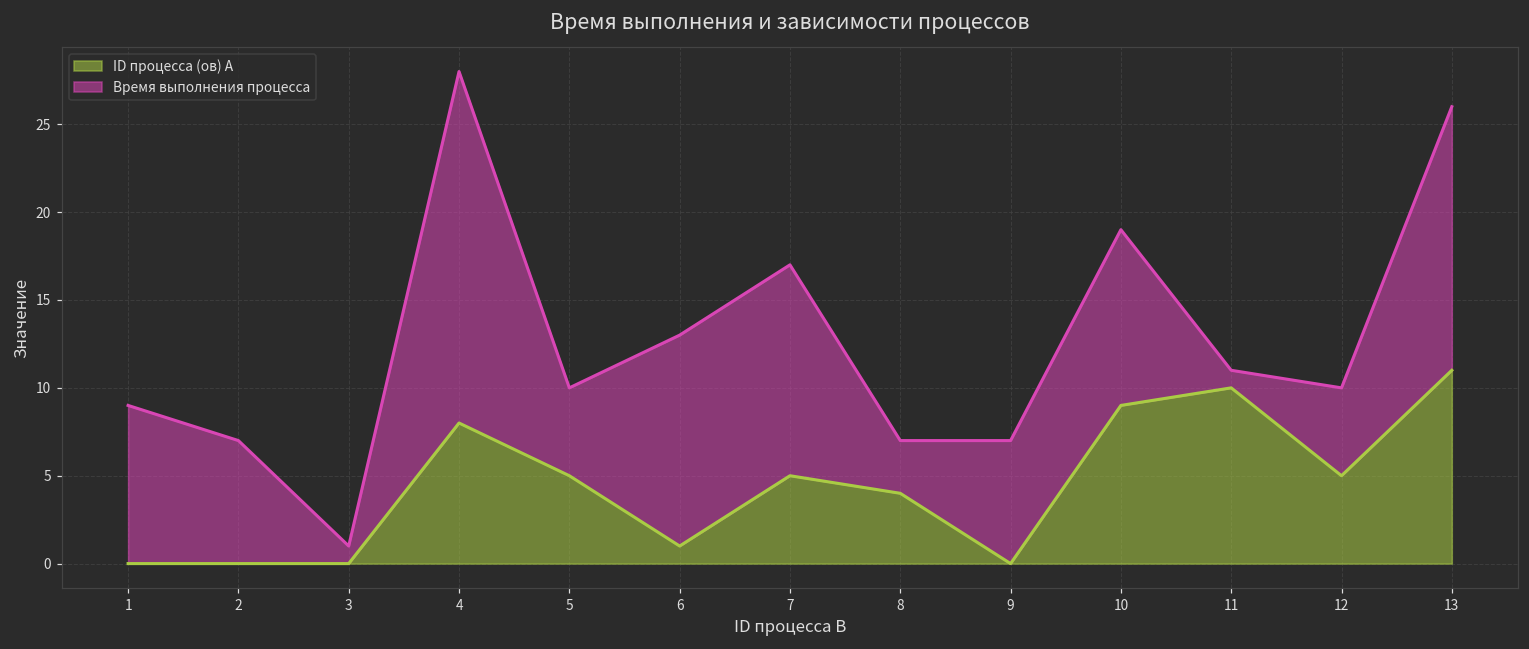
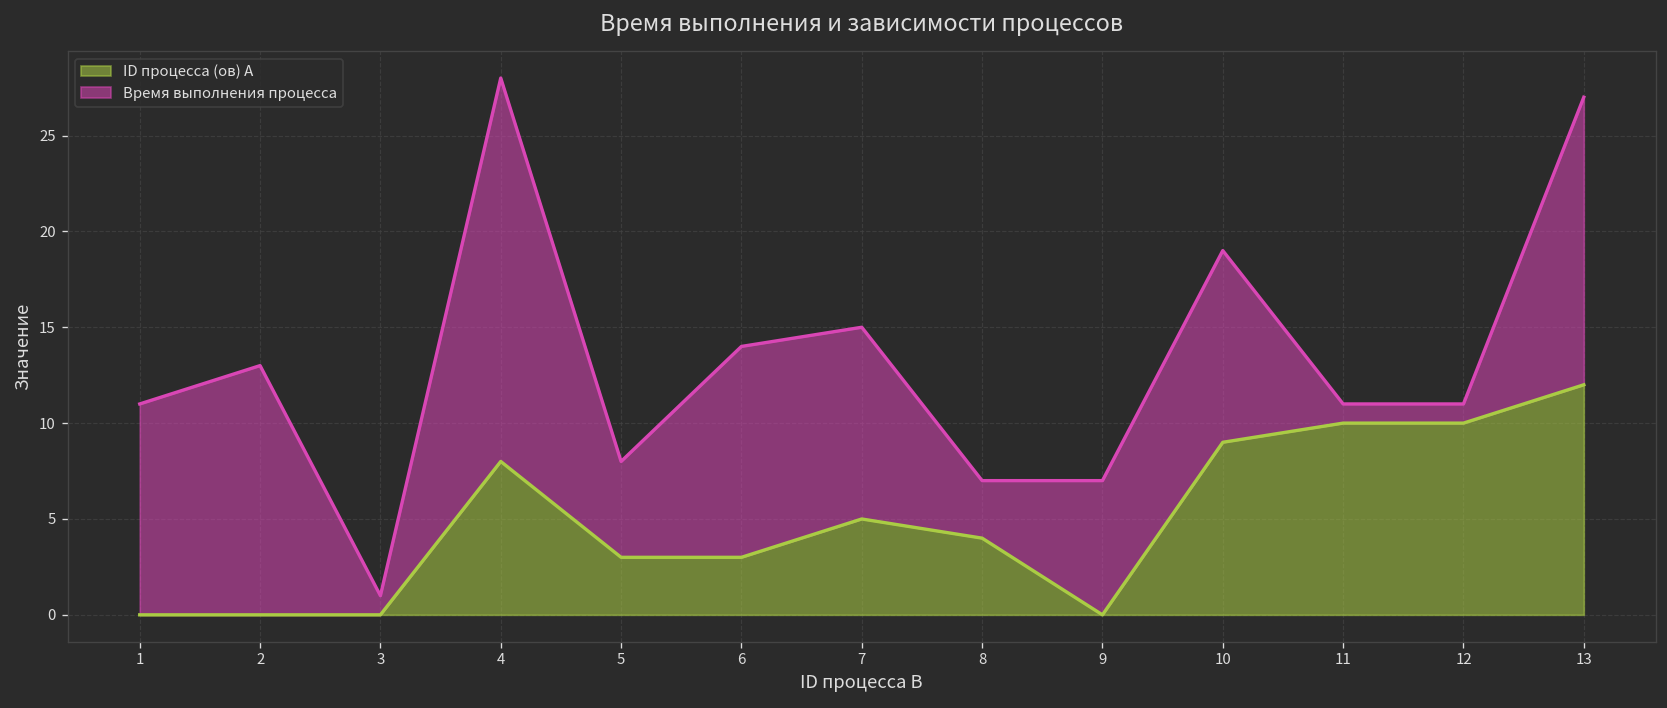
Время выполнения процесса, 1: 9 -> 11
Время выполнения процесса, 2: 7 -> 13
ID процесса (ов) A, 5: 5 -> 3
ID процесса (ов) A, 6: 1 -> 3
Время выполнения процесса, 6: 12 -> 11
Время выполнения процесса, 7: 12 -> 10
ID процесса (ов) A, 12: 5 -> 10
Время выполнения процесса, 12: 5 -> 1
ID процесса (ов) A, 13: 11 -> 12
